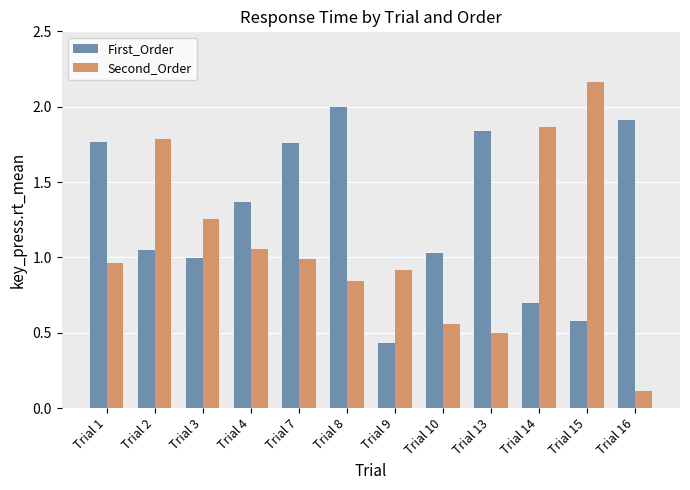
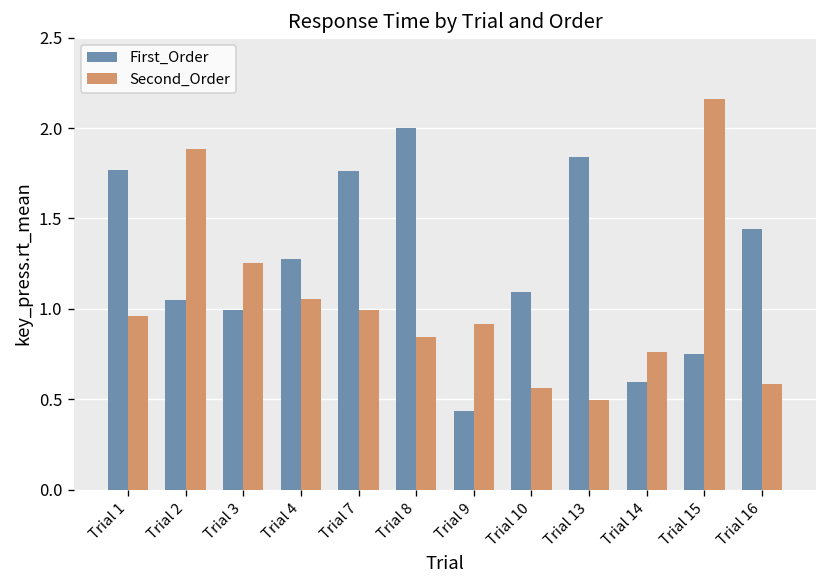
Second_Order, Trial 2: 1.79 -> 1.89
First_Order, Trial 4: 1.37 -> 1.27
First_Order, Trial 10: 1.03 -> 1.09
First_Order, Trial 14: 0.70 -> 0.59
Second_Order, Trial 14: 1.86 -> 0.76
First_Order, Trial 15: 0.58 -> 0.75
First_Order, Trial 16: 1.91 -> 1.44
Second_Order, Trial 16: 0.11 -> 0.59
